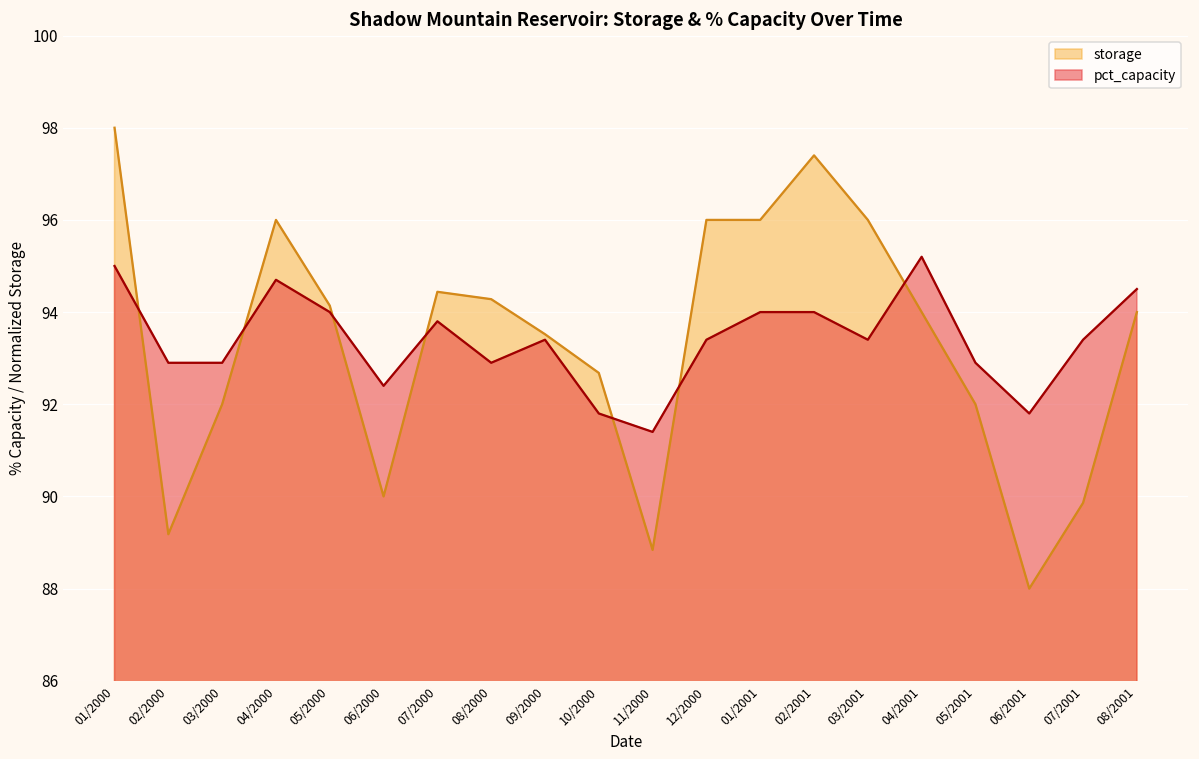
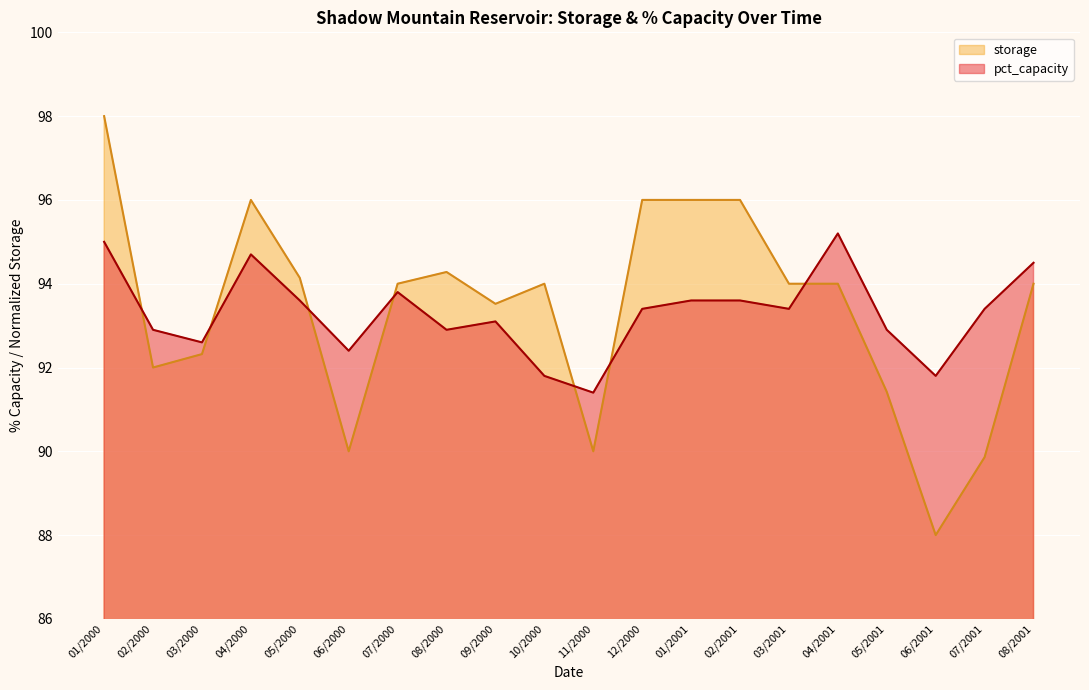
storage, 02/2000: 89.2 -> 92.0
storage, 03/2000: 92.0 -> 92.3
pct_capacity, 03/2000: 92.9 -> 92.6
pct_capacity, 05/2000: 94.0 -> 93.6
storage, 07/2000: 94.4 -> 94.0
pct_capacity, 09/2000: 93.4 -> 93.1
storage, 10/2000: 92.7 -> 94.0
storage, 11/2000: 88.8 -> 90.0
pct_capacity, 01/2001: 94.0 -> 93.6
storage, 02/2001: 97.4 -> 96.0
pct_capacity, 02/2001: 94.0 -> 93.6
storage, 03/2001: 96.0 -> 94.0
storage, 05/2001: 92.0 -> 91.4
